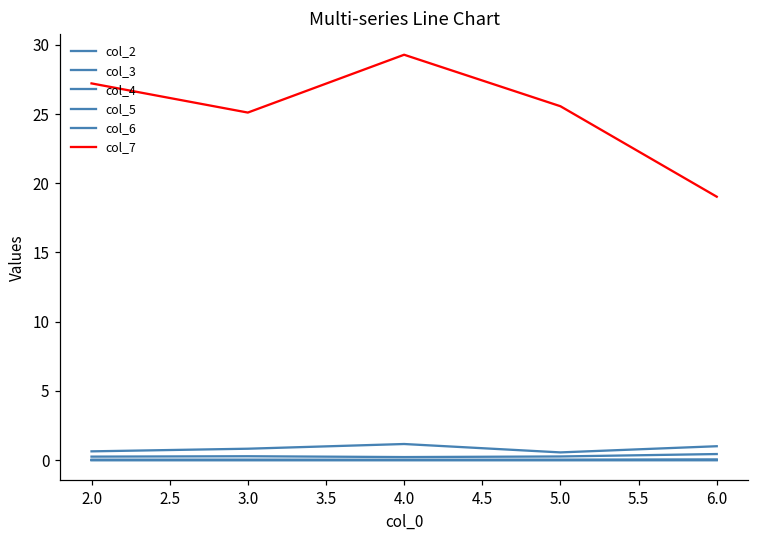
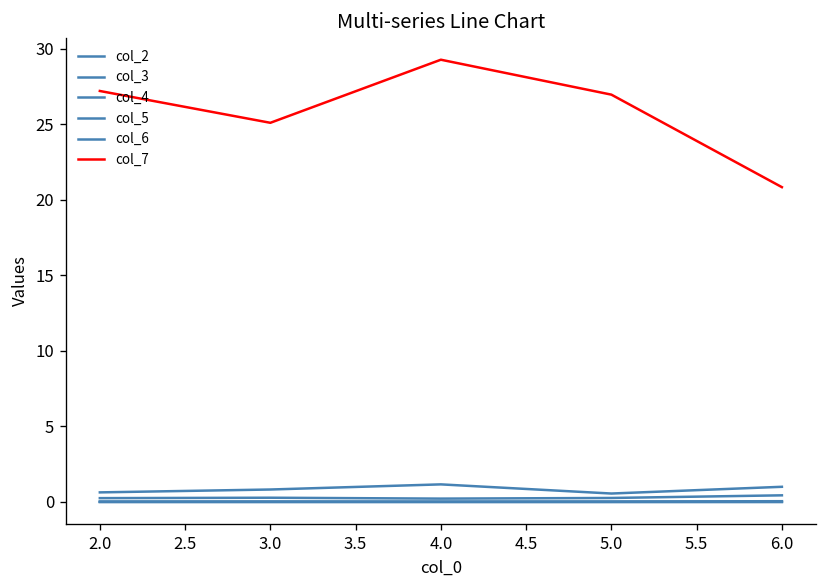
col_7, 5.0: 25.6 -> 27.0
col_7, 6.0: 19.0 -> 20.8
